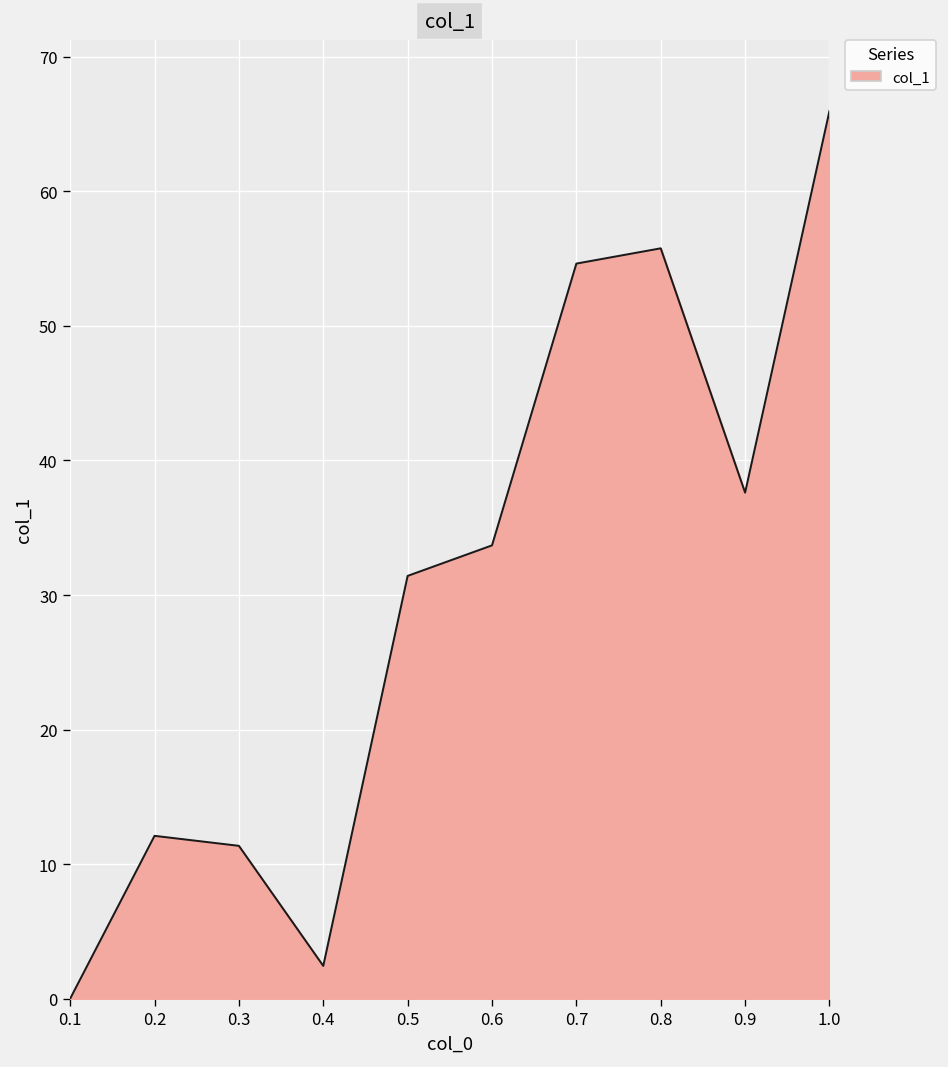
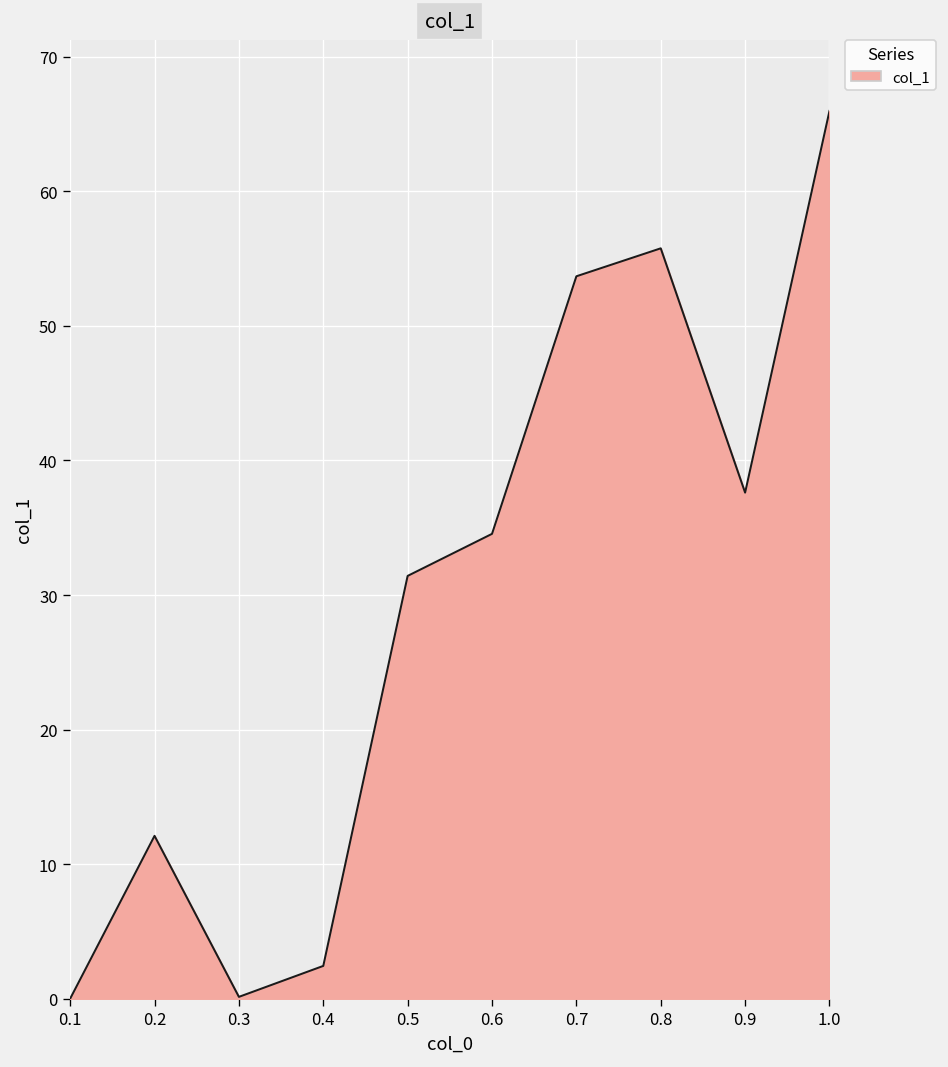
0.3: 11.4 -> 0.1
0.6: 33.7 -> 34.5
0.7: 54.6 -> 53.7
